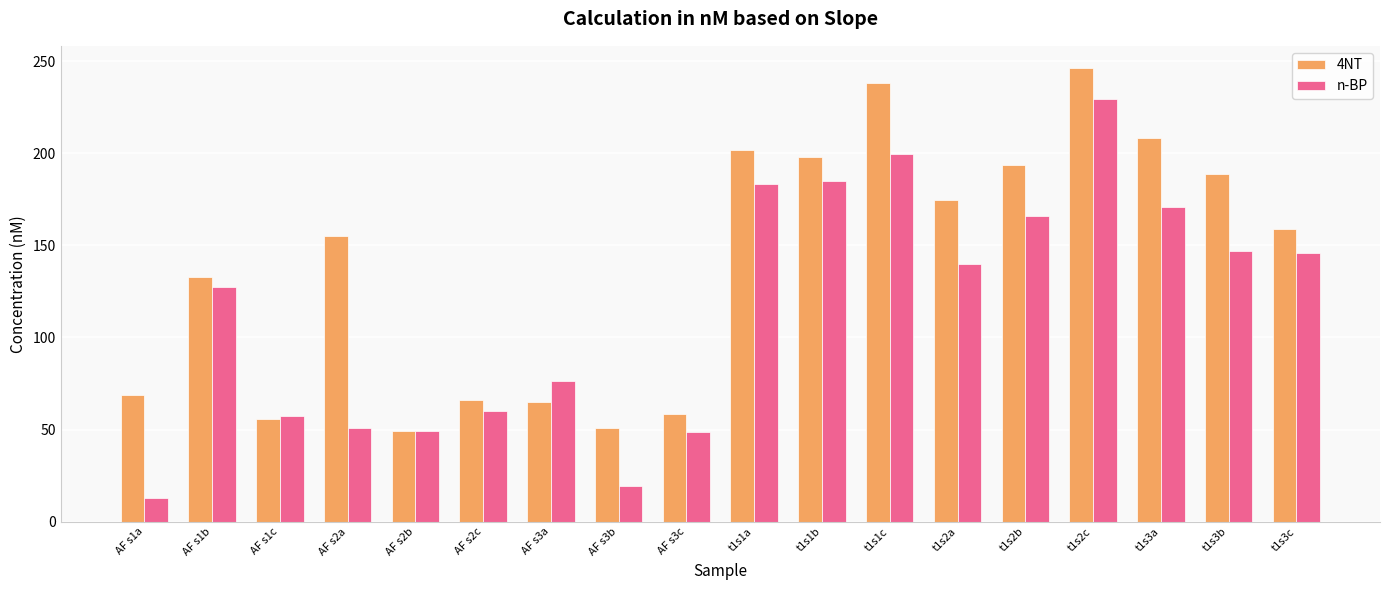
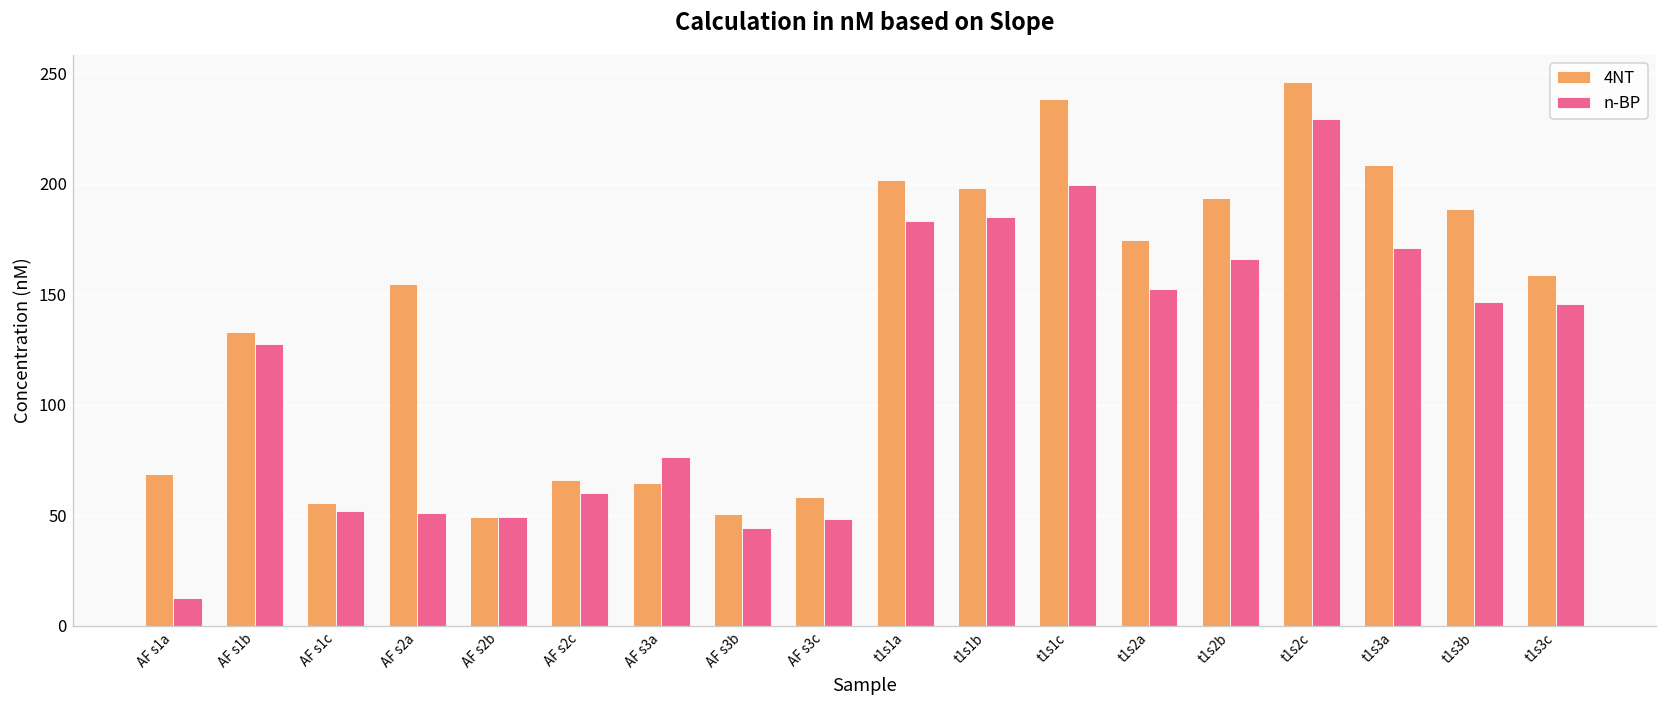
n-BP, AF s1c: 57 -> 52
n-BP, AF s3b: 19 -> 44
n-BP, t1s2a: 140 -> 152
